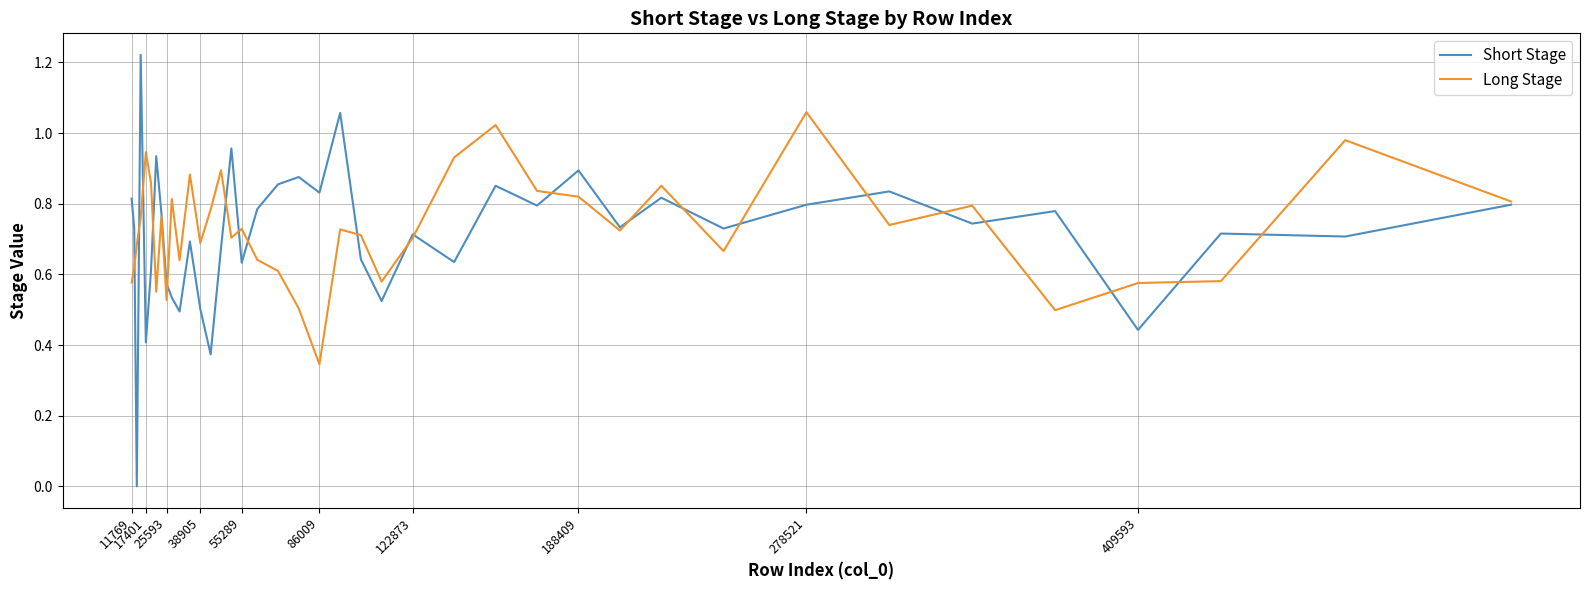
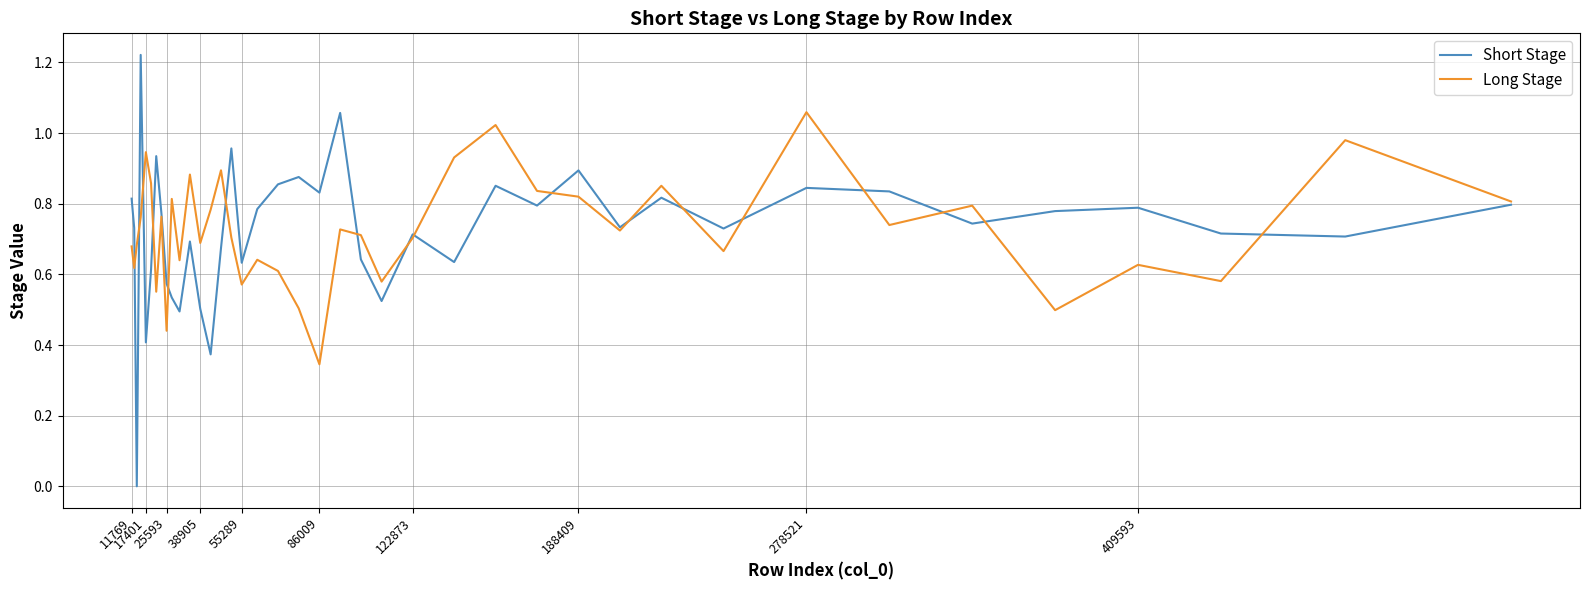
Long Stage, 11769: 0.58 -> 0.68
Long Stage, 25593: 0.53 -> 0.44
Long Stage, 55289: 0.73 -> 0.57
Short Stage, 278521: 0.80 -> 0.84
Short Stage, 409593: 0.44 -> 0.79
Long Stage, 409593: 0.58 -> 0.63
